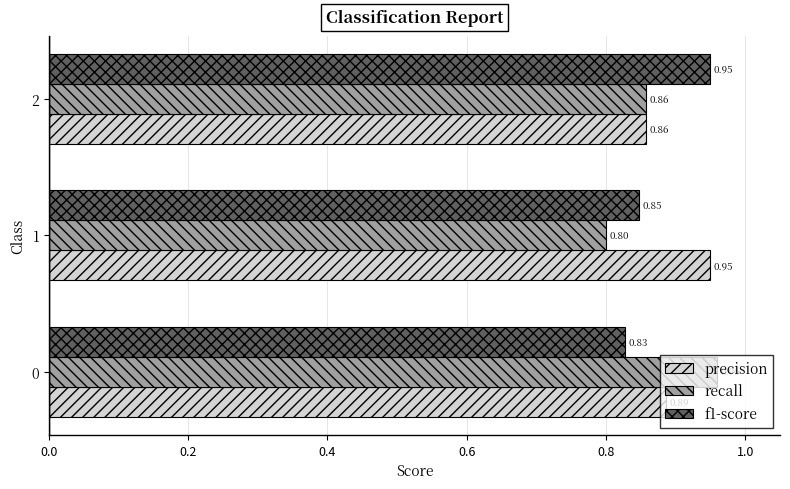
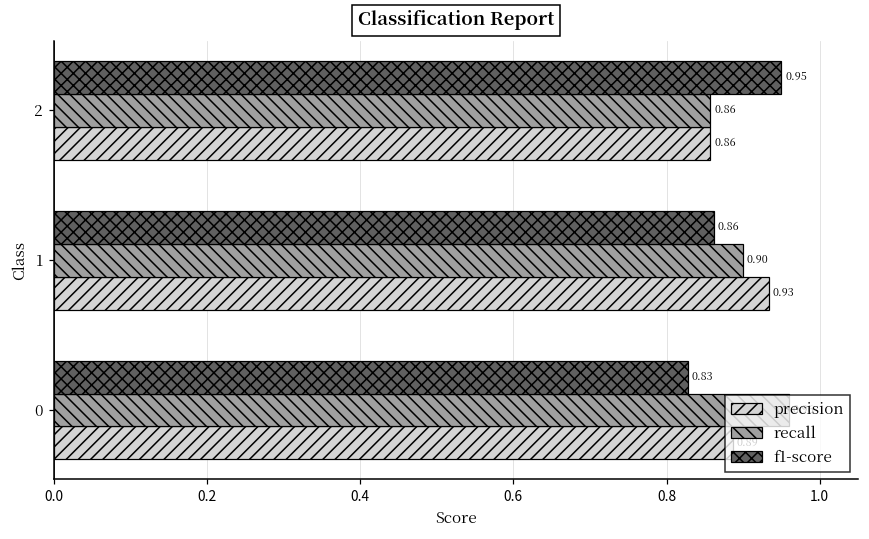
f1-score, 1: 0.85 -> 0.86
recall, 1: 0.80 -> 0.90
precision, 1: 0.95 -> 0.93
